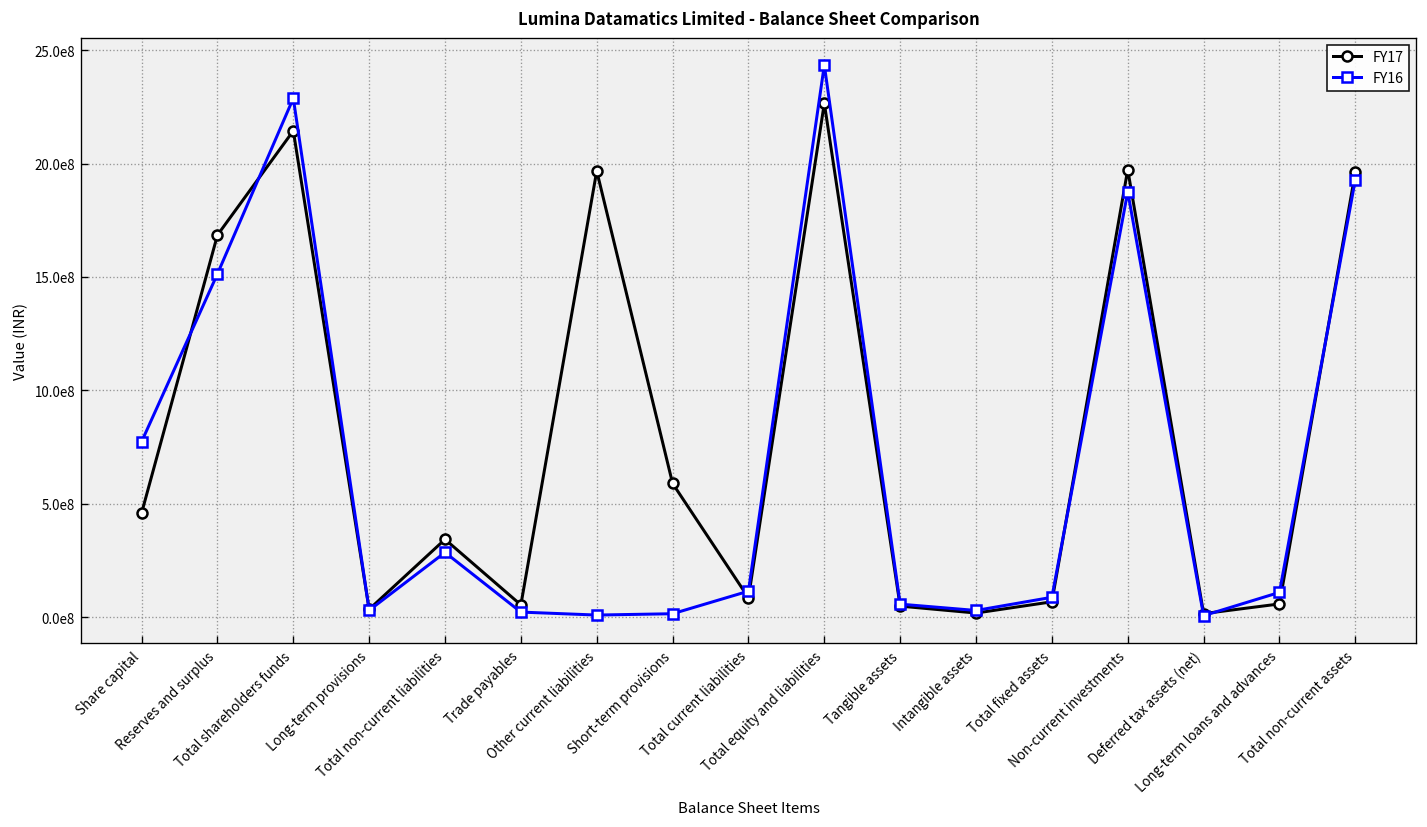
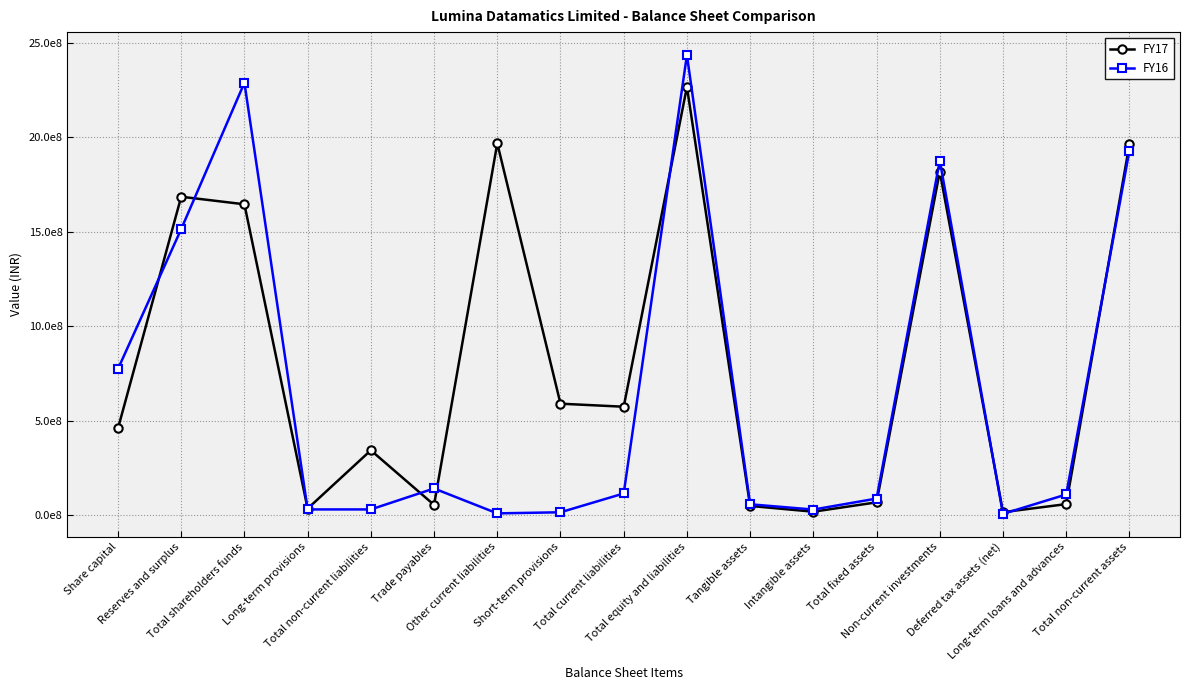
FY17, Total shareholders funds: 2140000000 -> 1640000000
FY16, Total non-current liabilities: 290000000 -> 30000000
FY16, Trade payables: 20000000 -> 140000000
FY17, Total current liabilities: 90000000 -> 570000000
FY17, Non-current investments: 1970000000 -> 1820000000
